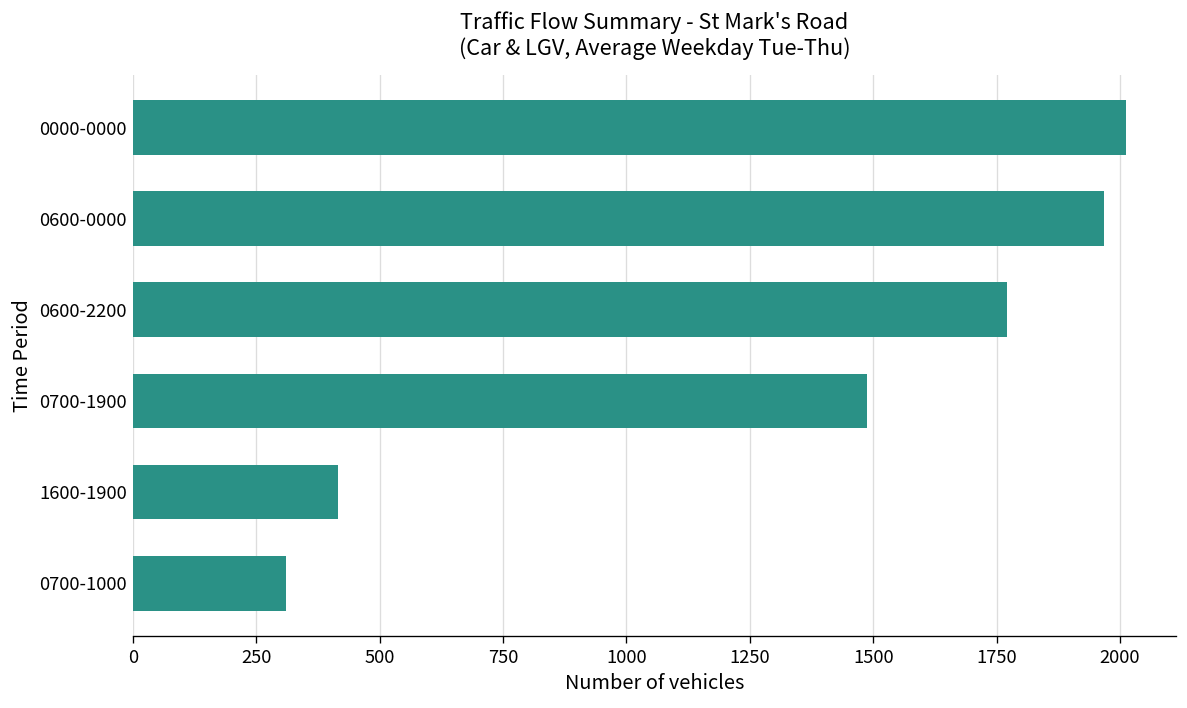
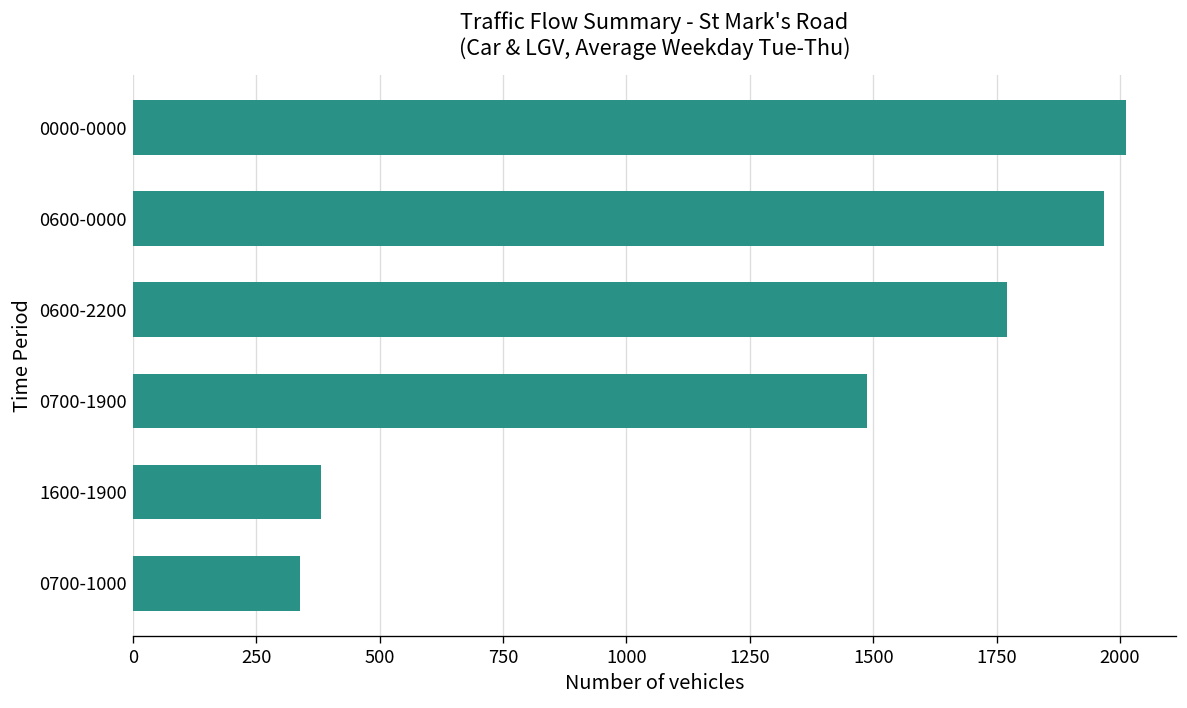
1600-1900: 420 -> 380
0700-1000: 310 -> 340
